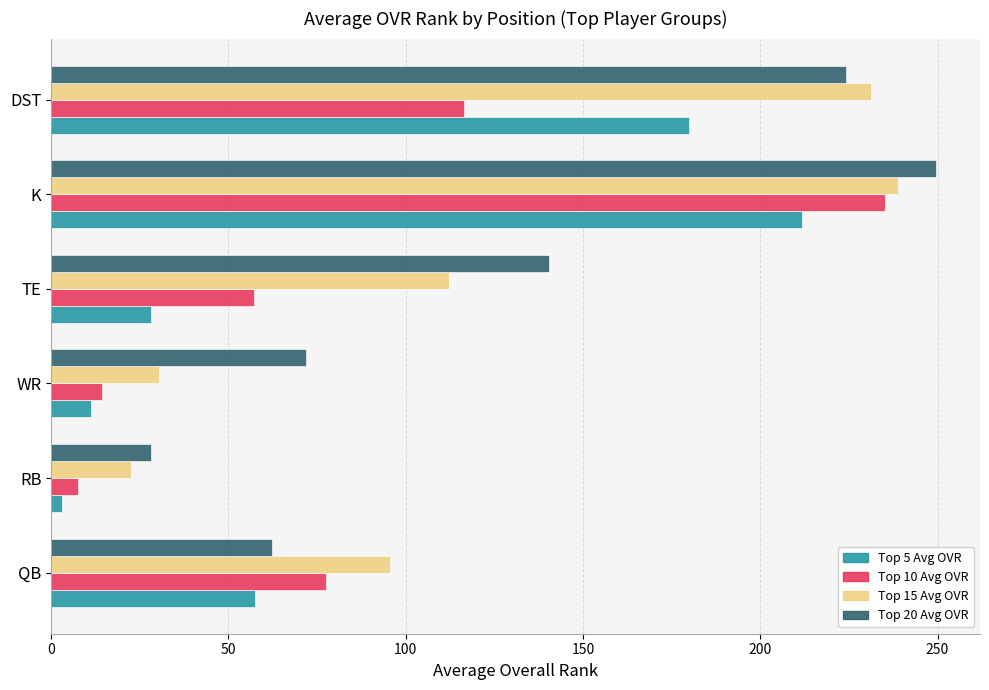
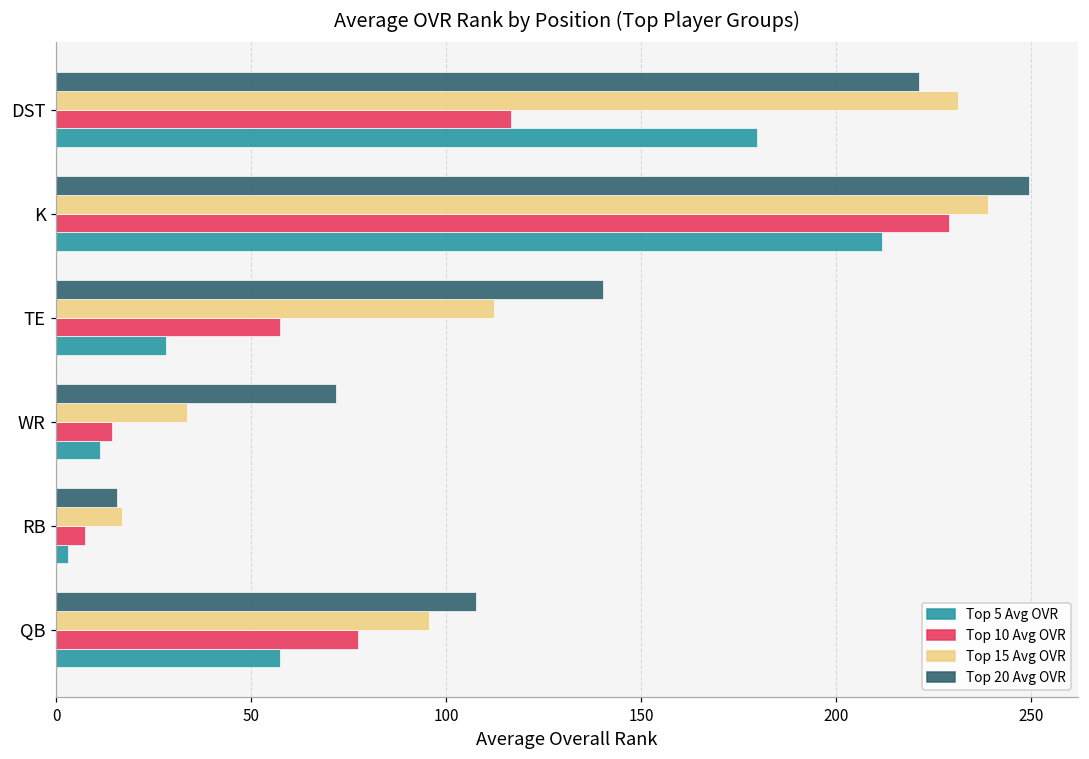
Top 20 Avg OVR, DST: 224 -> 221
Top 10 Avg OVR, K: 235 -> 229
Top 15 Avg OVR, WR: 30 -> 34
Top 20 Avg OVR, RB: 28 -> 16
Top 15 Avg OVR, RB: 23 -> 17
Top 20 Avg OVR, QB: 62 -> 108
